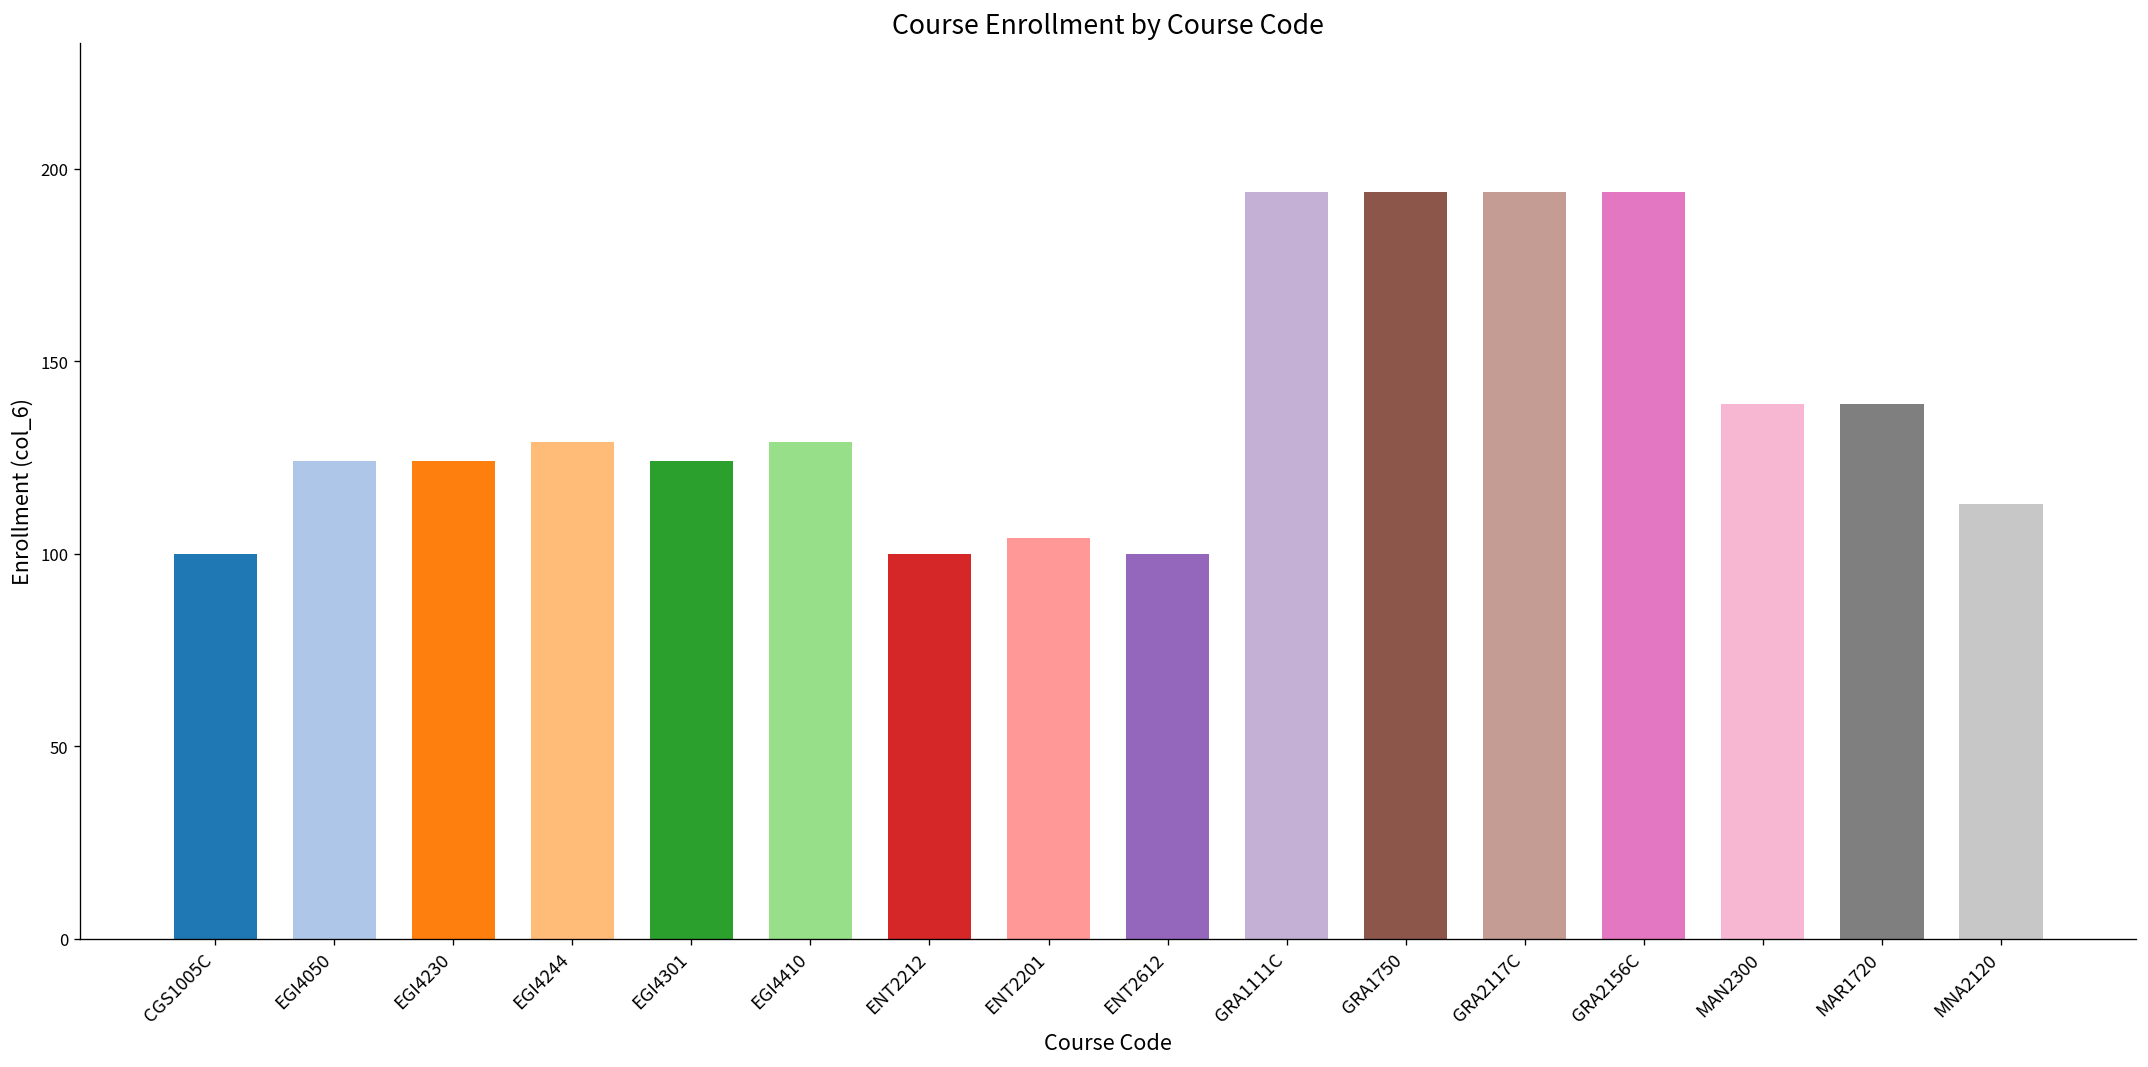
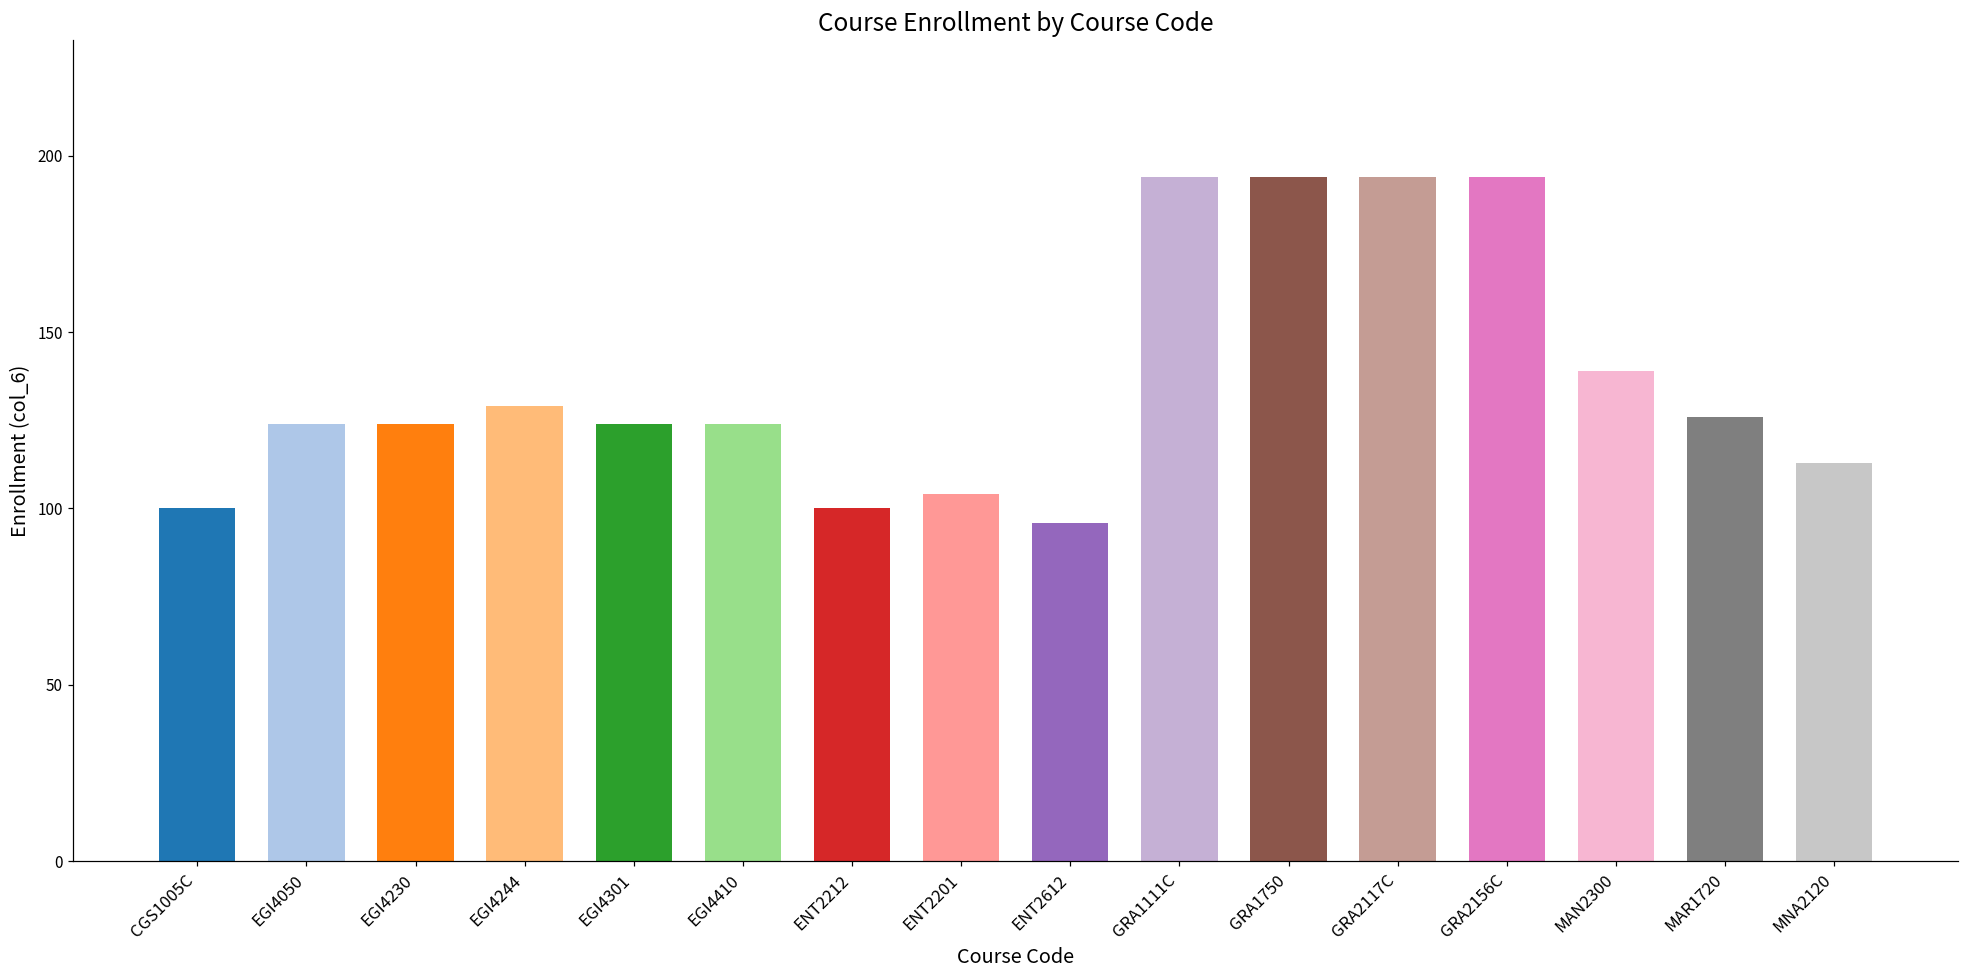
EGI4410: 129 -> 124
ENT2612: 100 -> 96
MAR1720: 139 -> 126
